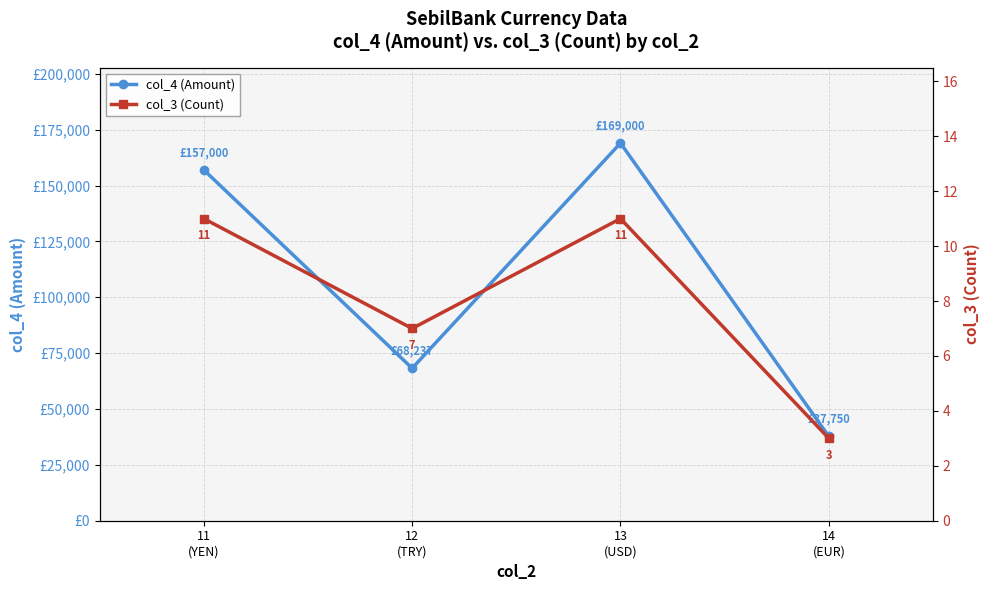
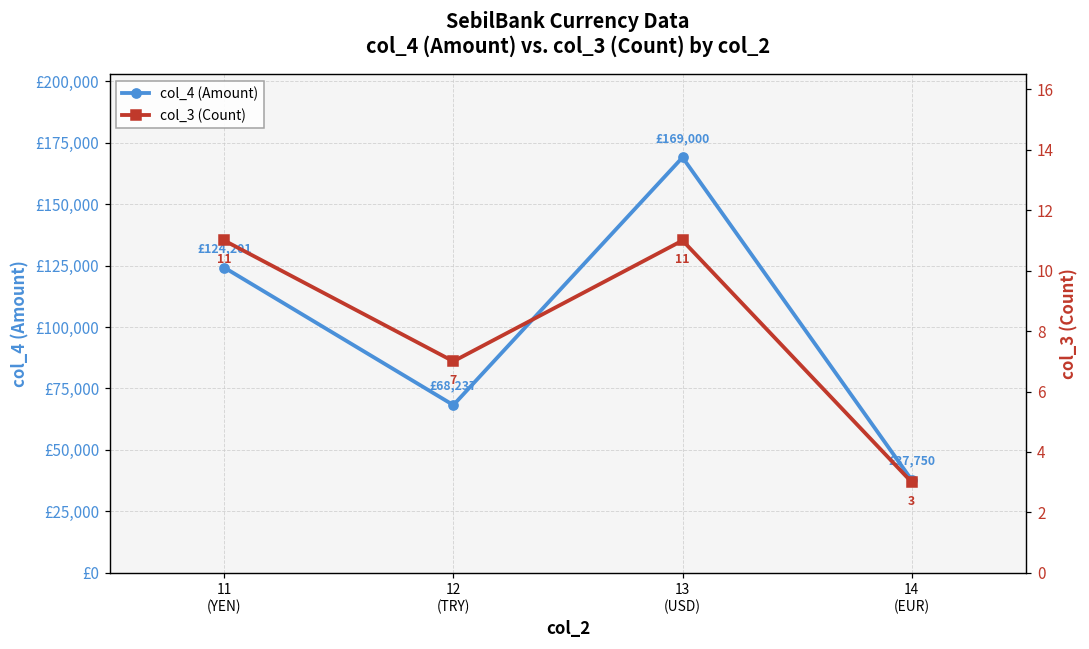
col_4 (Amount), 11 (YEN): £157,000 -> £124,201
